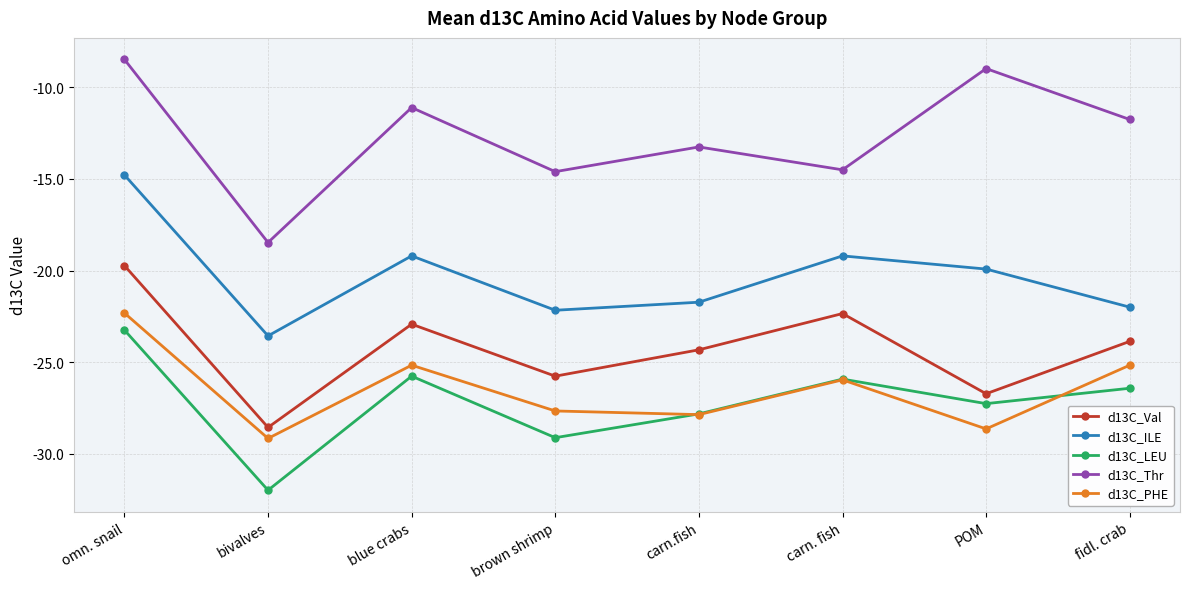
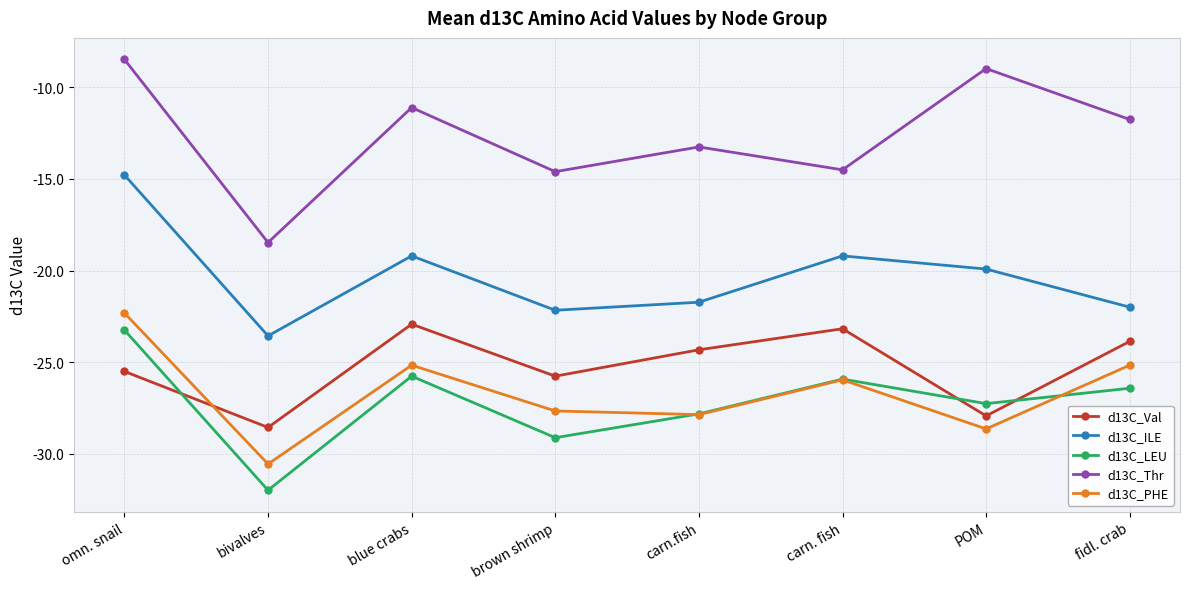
d13C_Val, omn. snail: -19.7 -> -25.5
d13C_PHE, bivalves: -29.2 -> -30.6
d13C_Val, carn. fish: -22.4 -> -23.2
d13C_Val, POM: -26.7 -> -27.9
